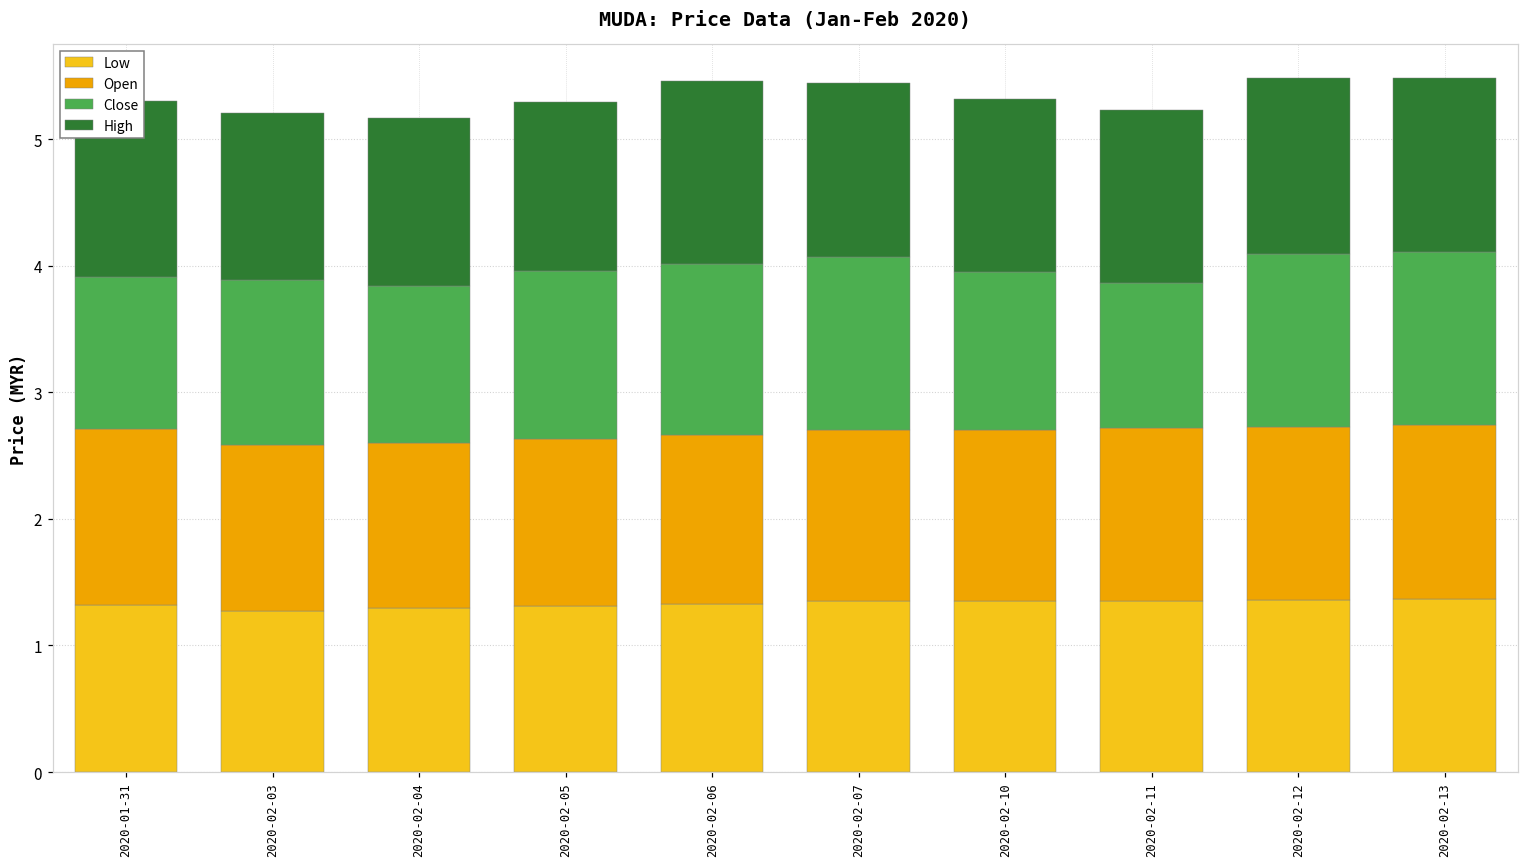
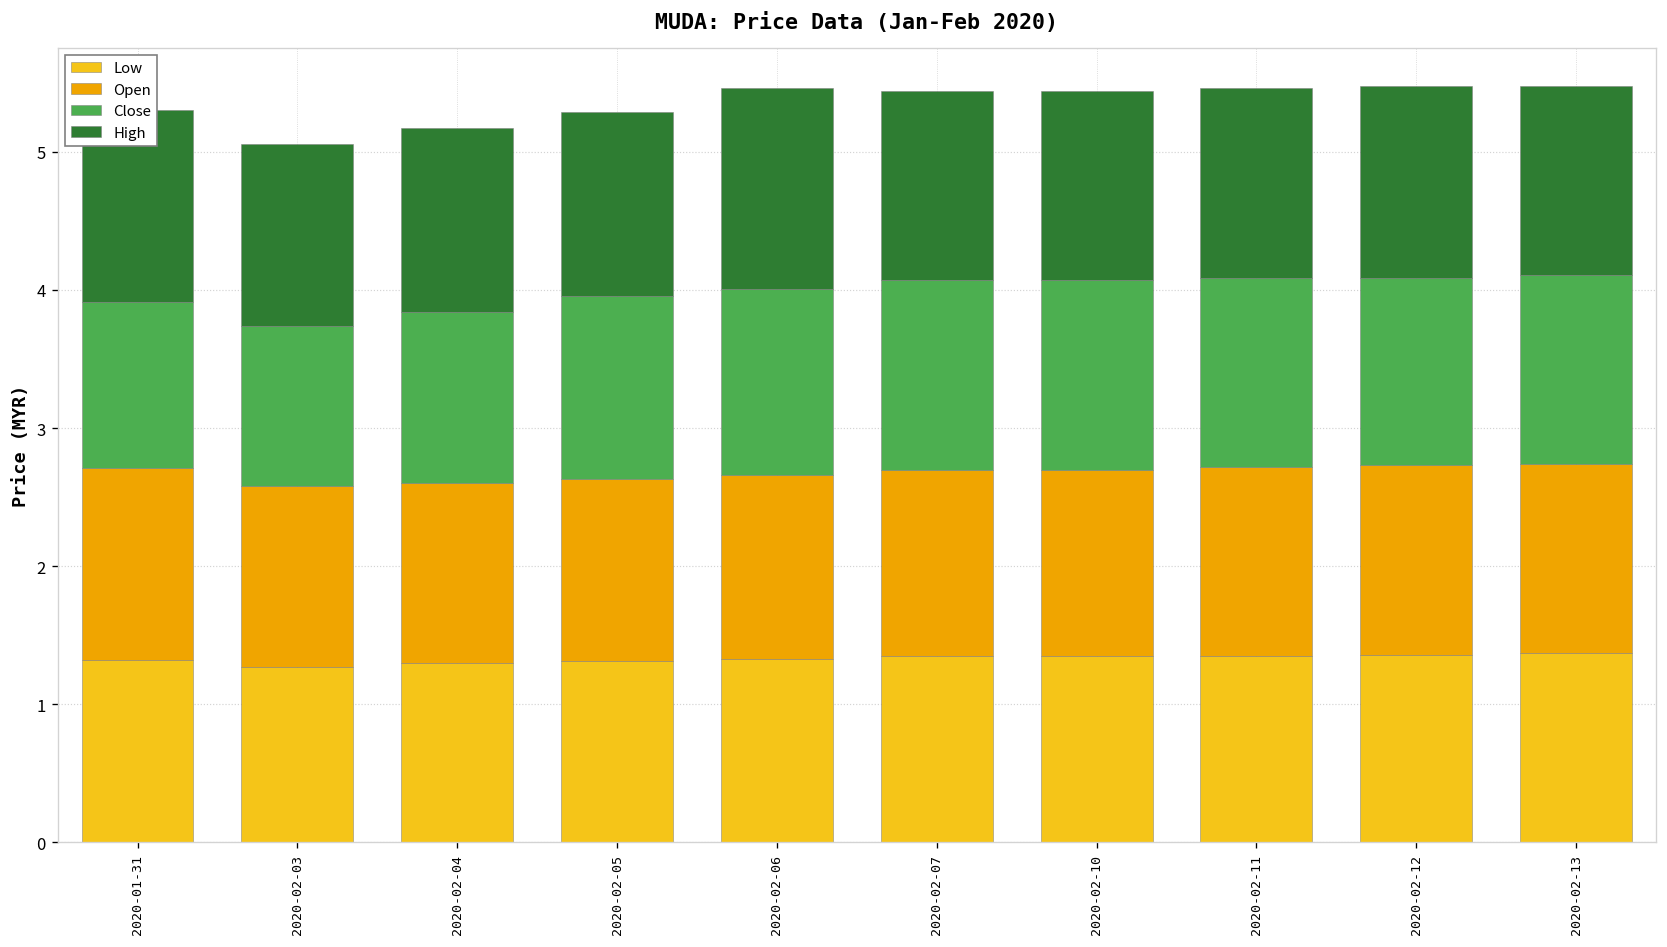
Close, 2020-02-03: 1.31 -> 1.16
Close, 2020-02-10: 1.25 -> 1.37
Close, 2020-02-11: 1.14 -> 1.37
